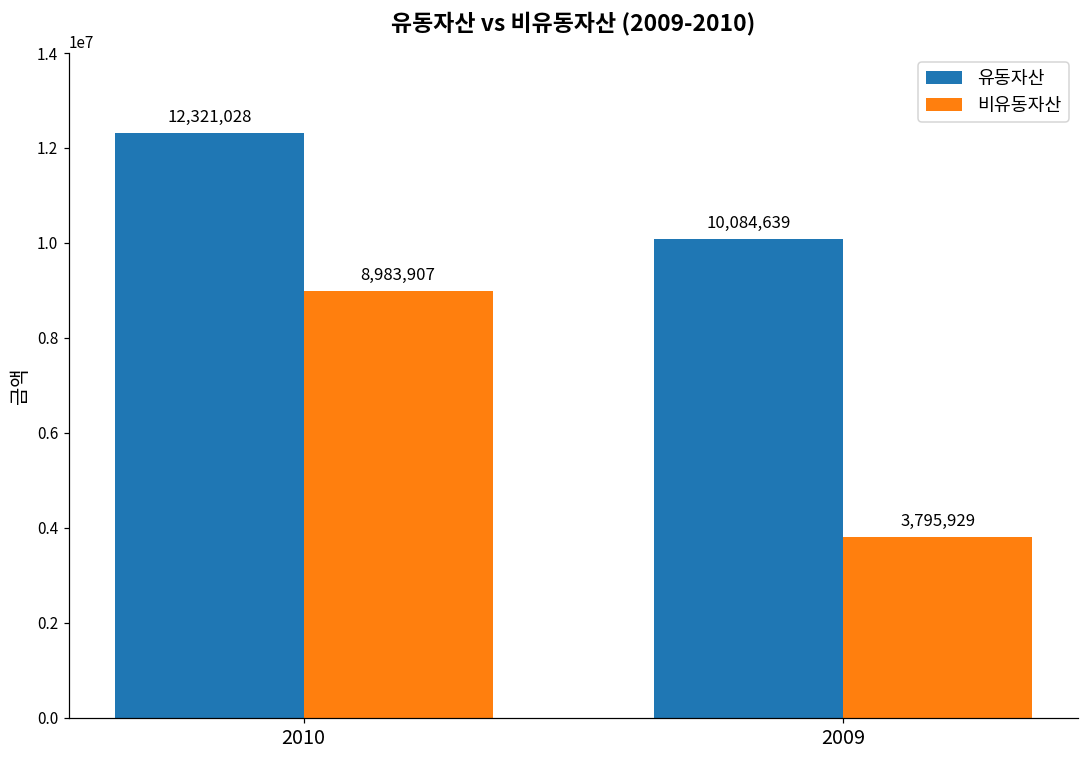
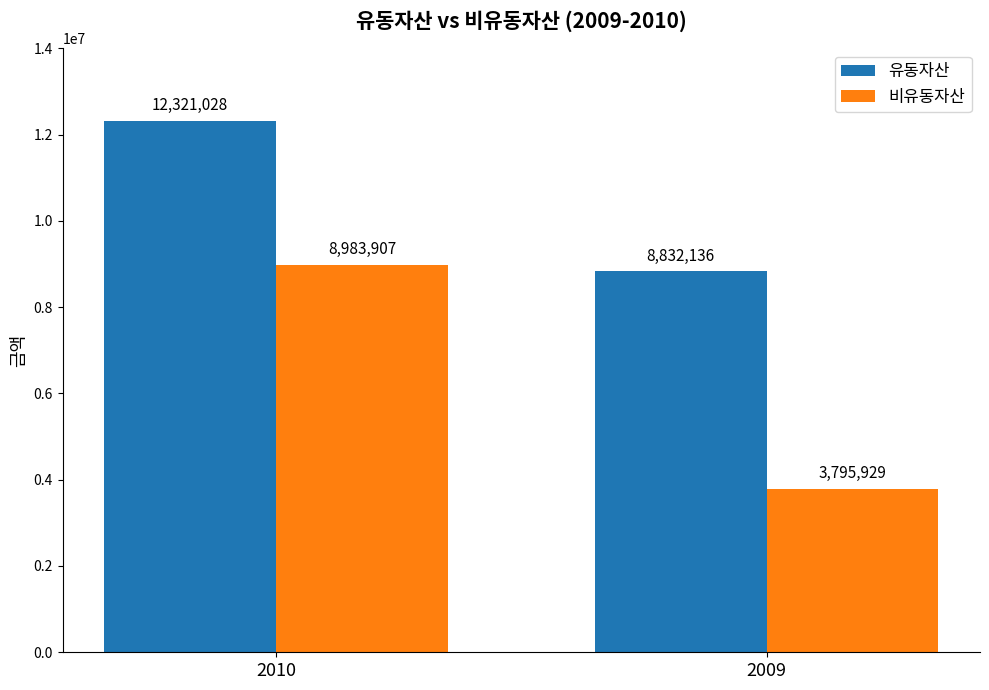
유동자산, 2009: 10,084,639 -> 8,832,136
